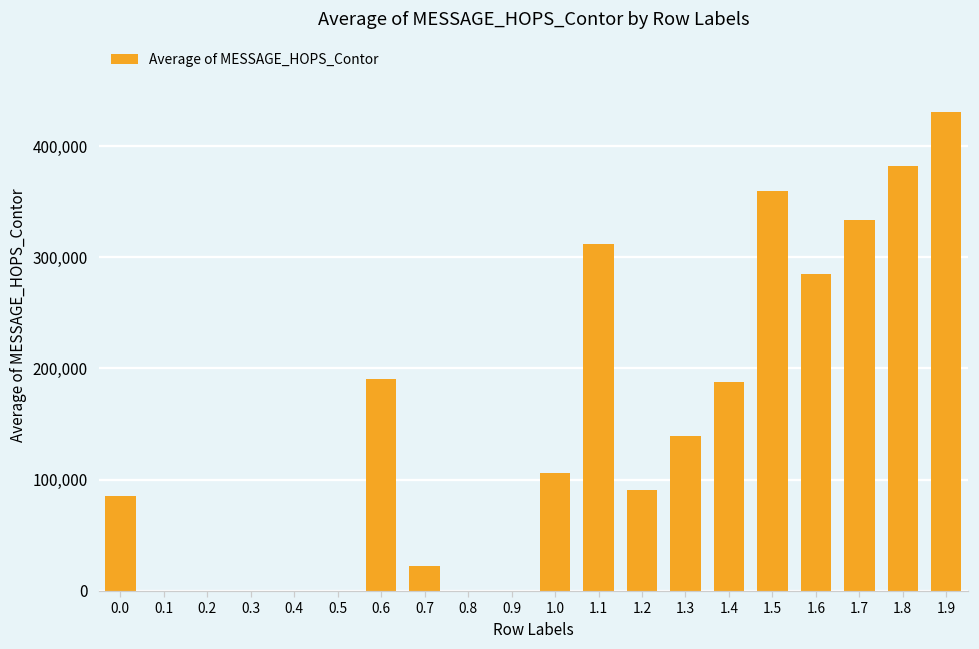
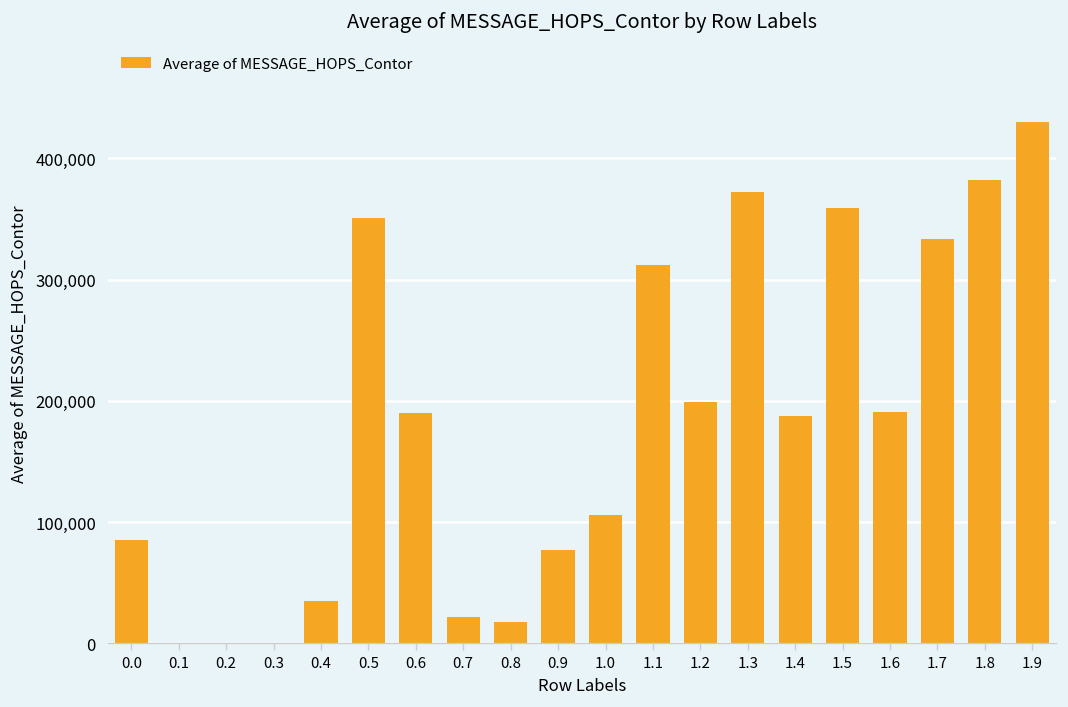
0.4: 0 -> 35,000
0.5: 0 -> 351,000
0.8: 0 -> 17,000
0.9: 0 -> 77,000
1.2: 90,000 -> 199,000
1.3: 139,000 -> 373,000
1.6: 285,000 -> 191,000
